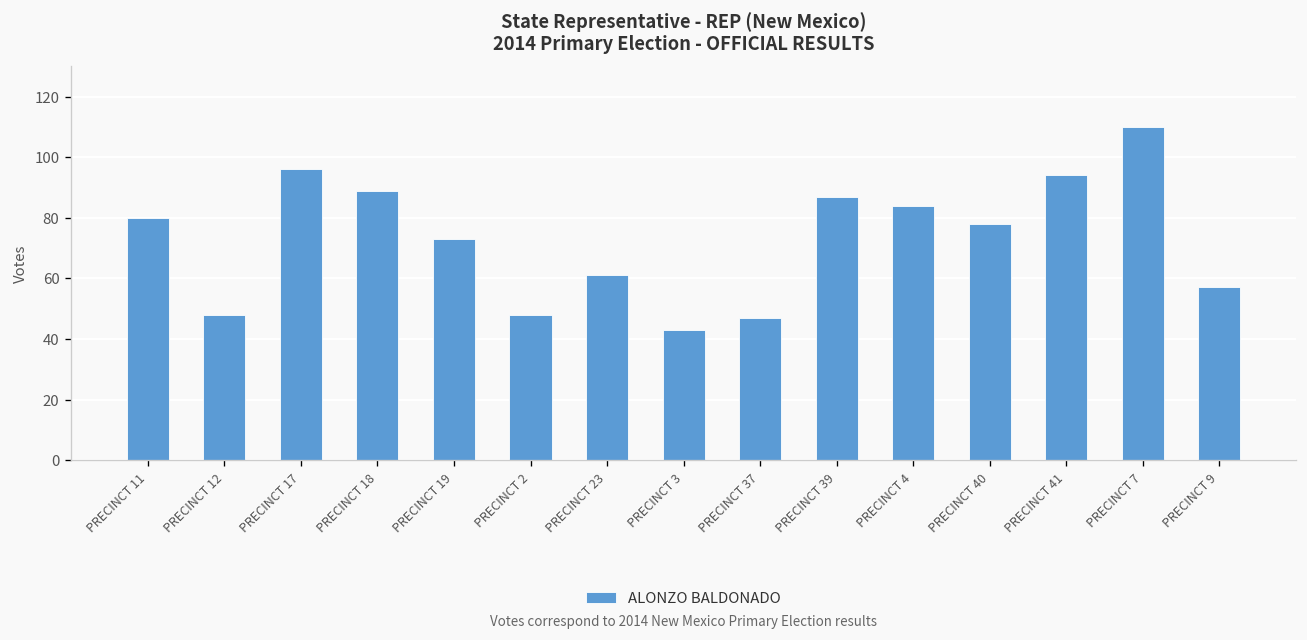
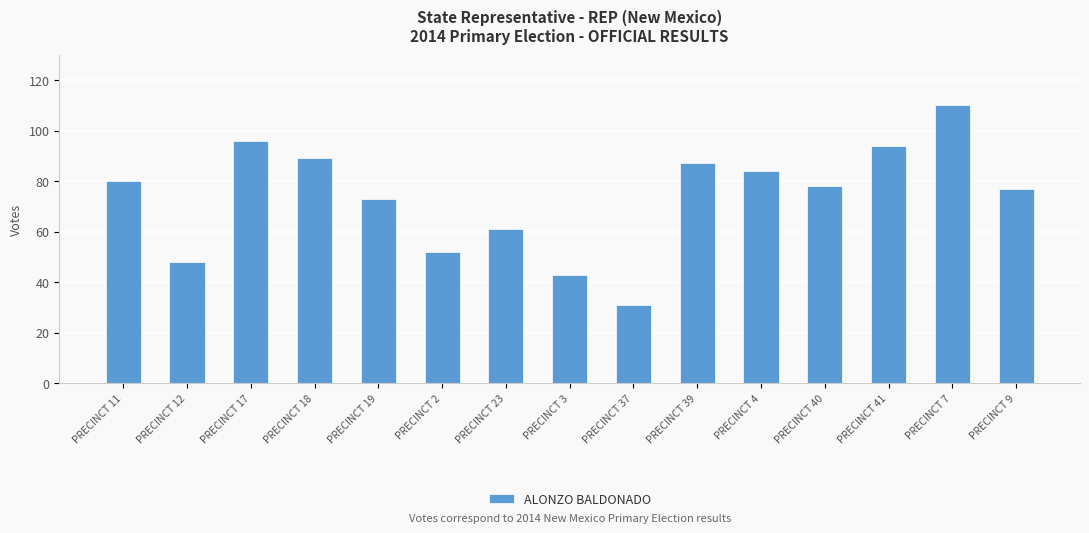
PRECINCT 2: 48 -> 52
PRECINCT 37: 47 -> 31
PRECINCT 9: 57 -> 77
